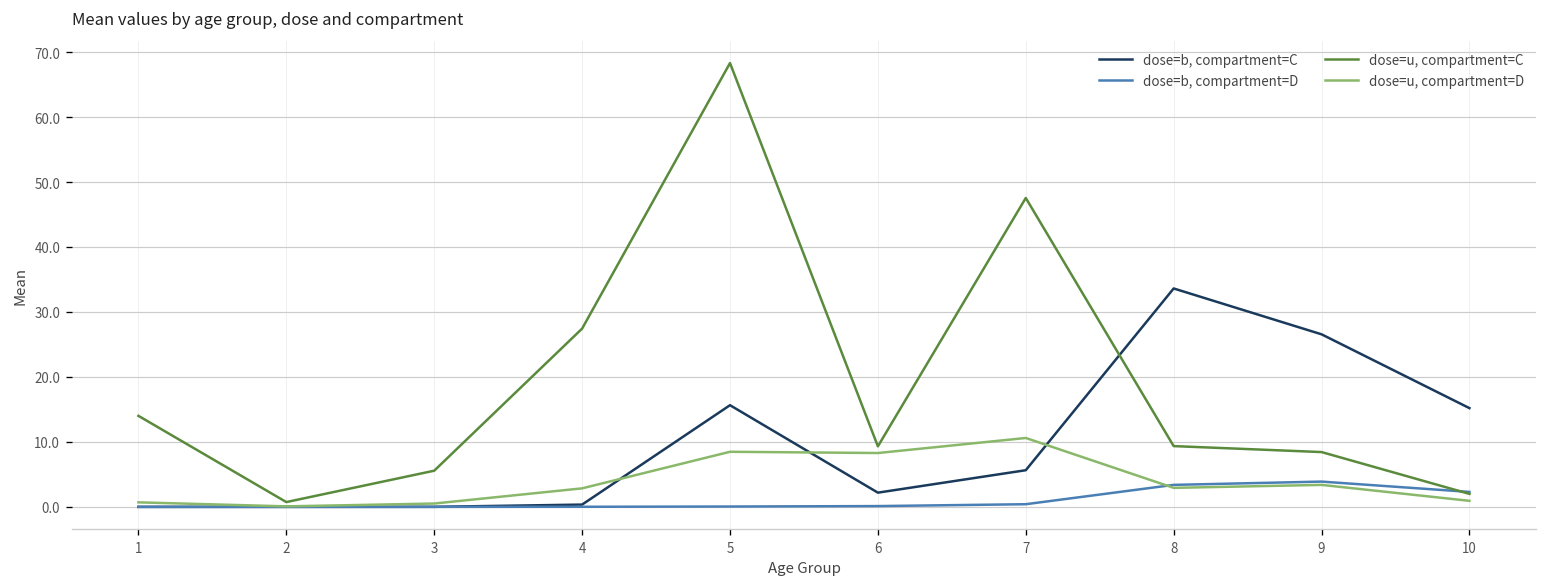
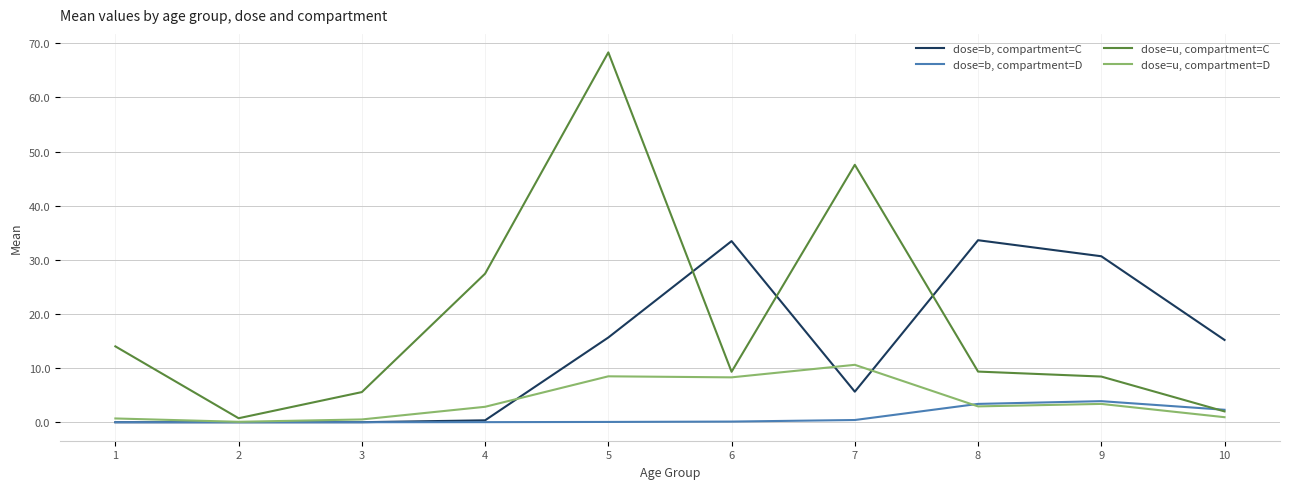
dose=b, compartment=C, 6: 2 -> 33
dose=b, compartment=C, 9: 27 -> 31
